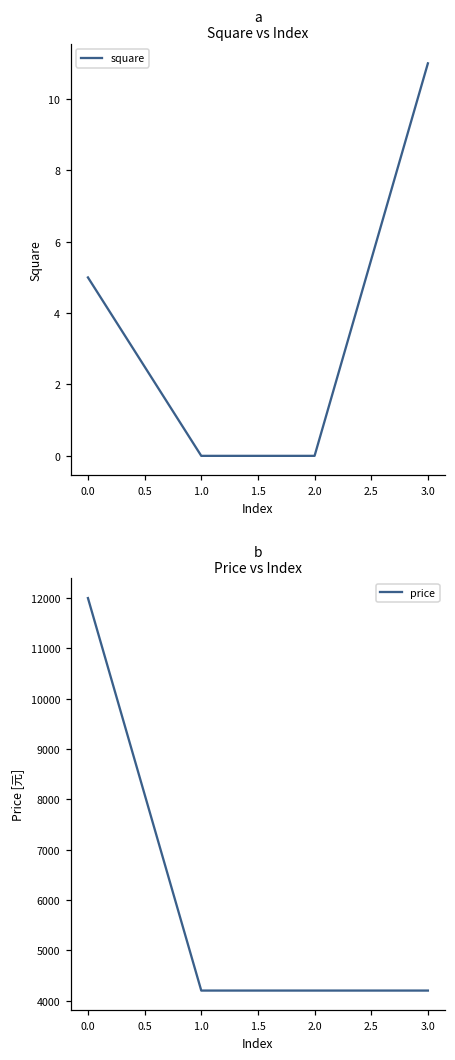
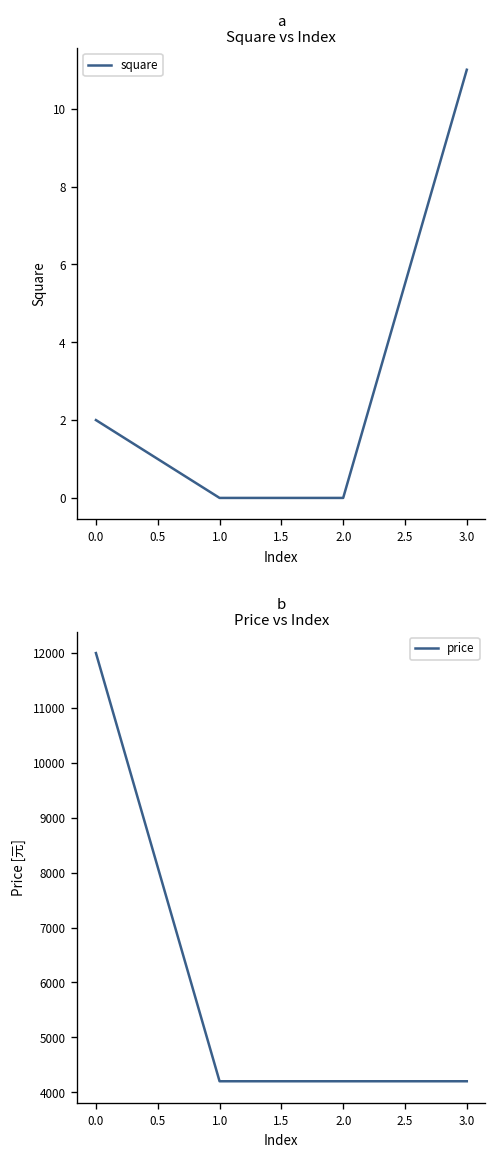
a Square vs Index, 0.0: 5 -> 2
